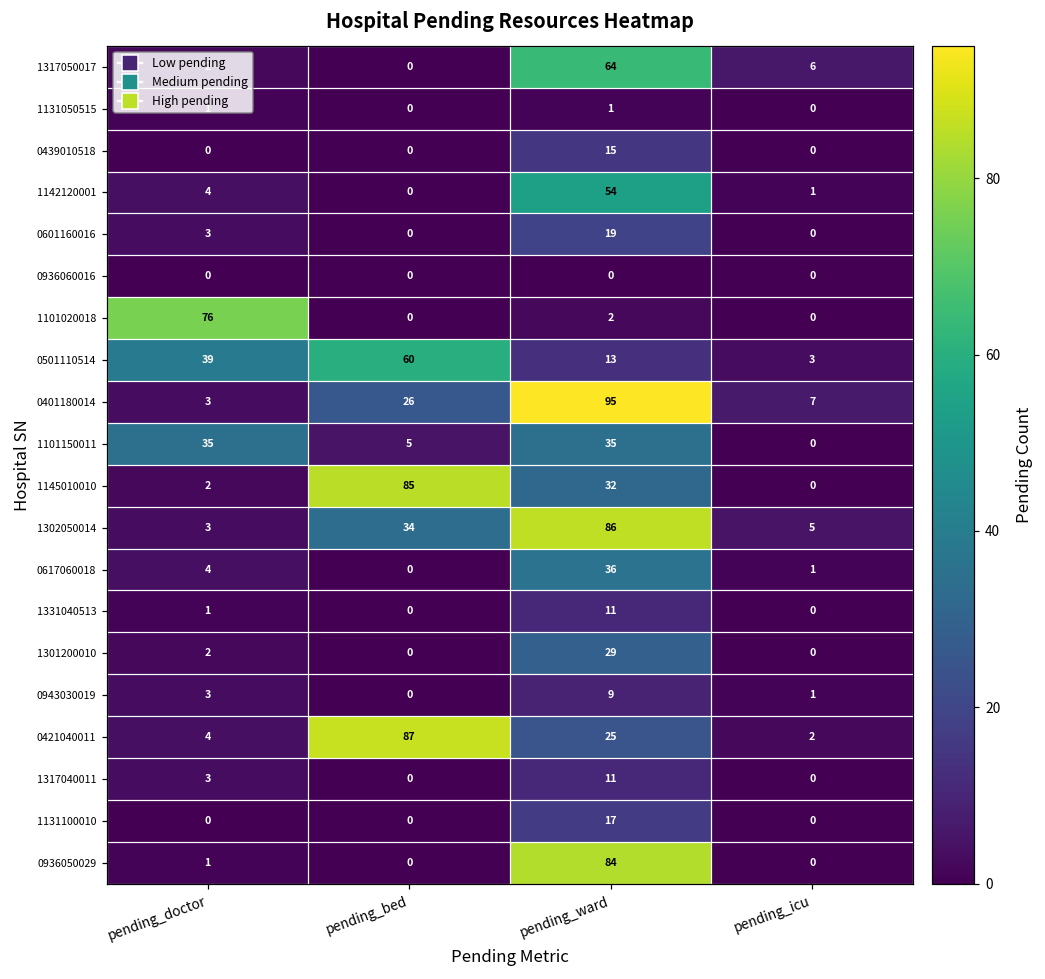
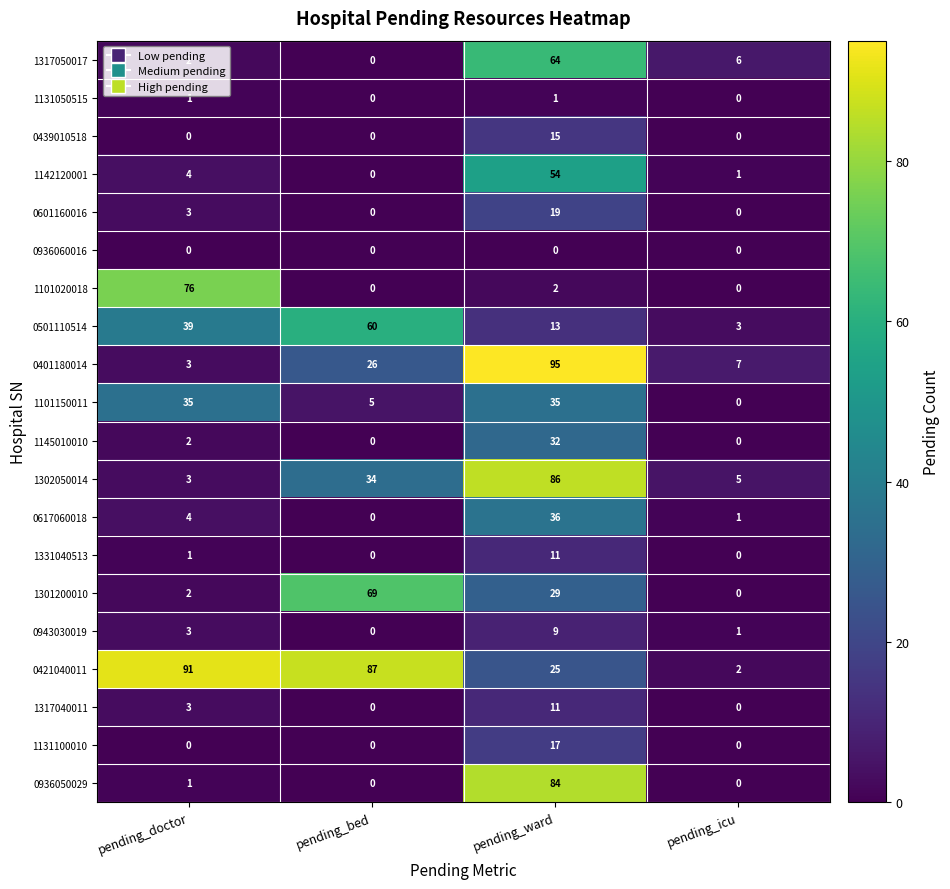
1145010010, pending_bed: 85 -> 0
1301200010, pending_bed: 0 -> 69
0421040011, pending_doctor: 4 -> 91
